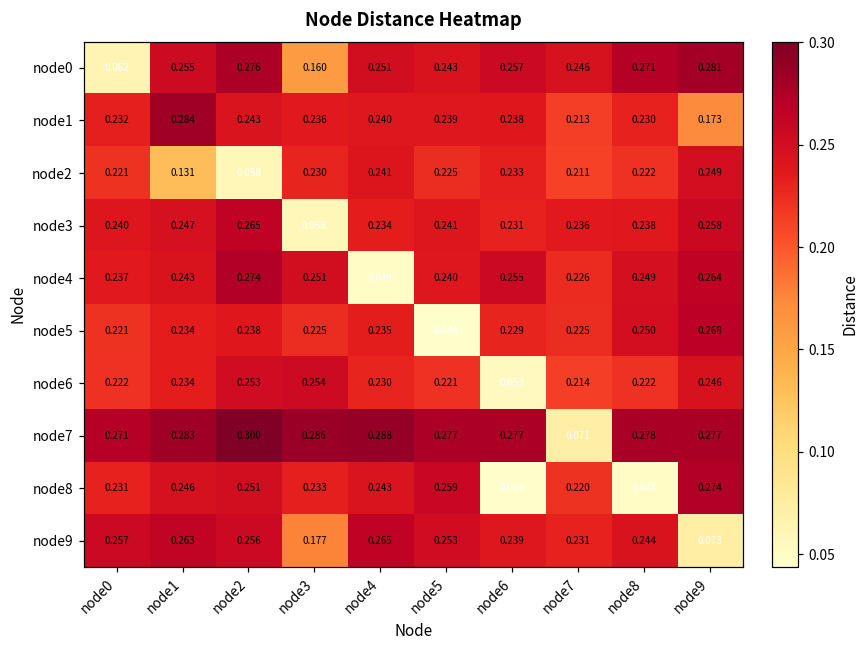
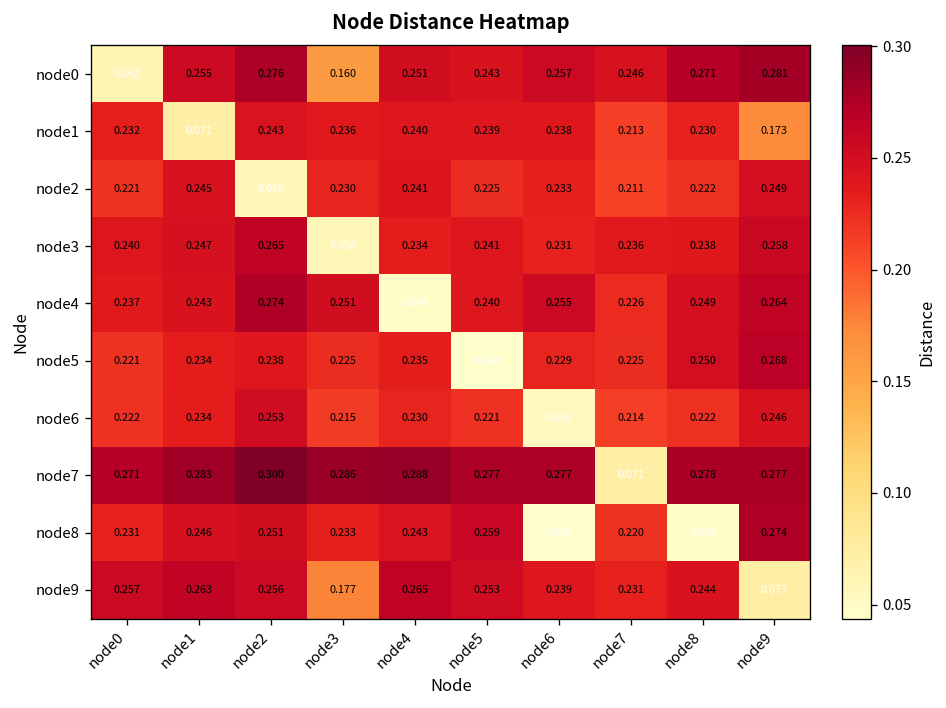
node1, node1: 0.284 -> 0.071
node2, node1: 0.131 -> 0.245
node6, node3: 0.254 -> 0.215
